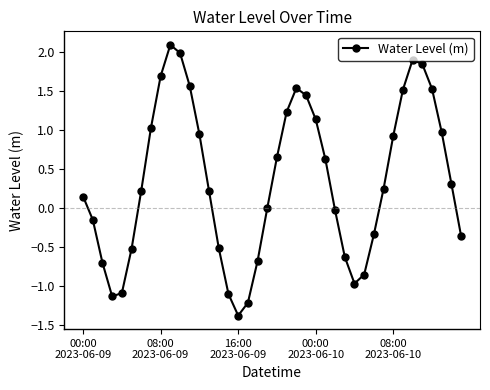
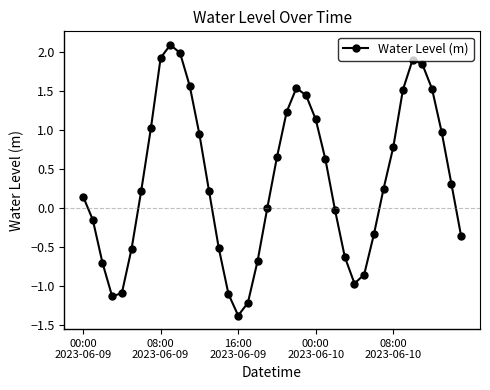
08:00 2023-06-09: 1.7 -> 1.9
08:00 2023-06-10: 0.9 -> 0.8
